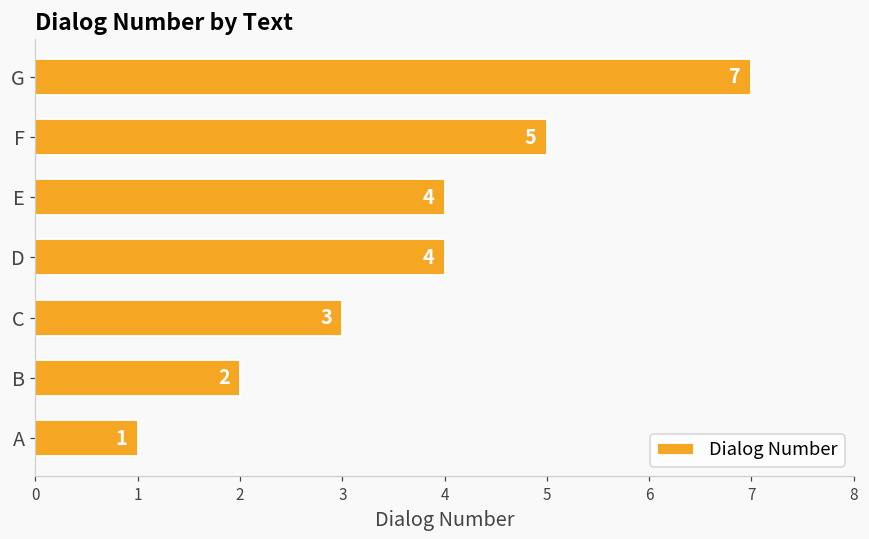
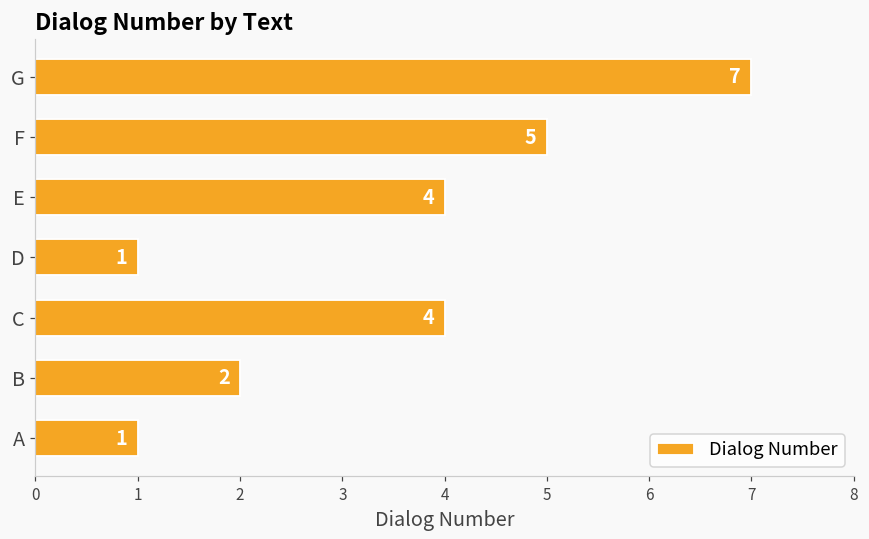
D: 4 -> 1
C: 3 -> 4
